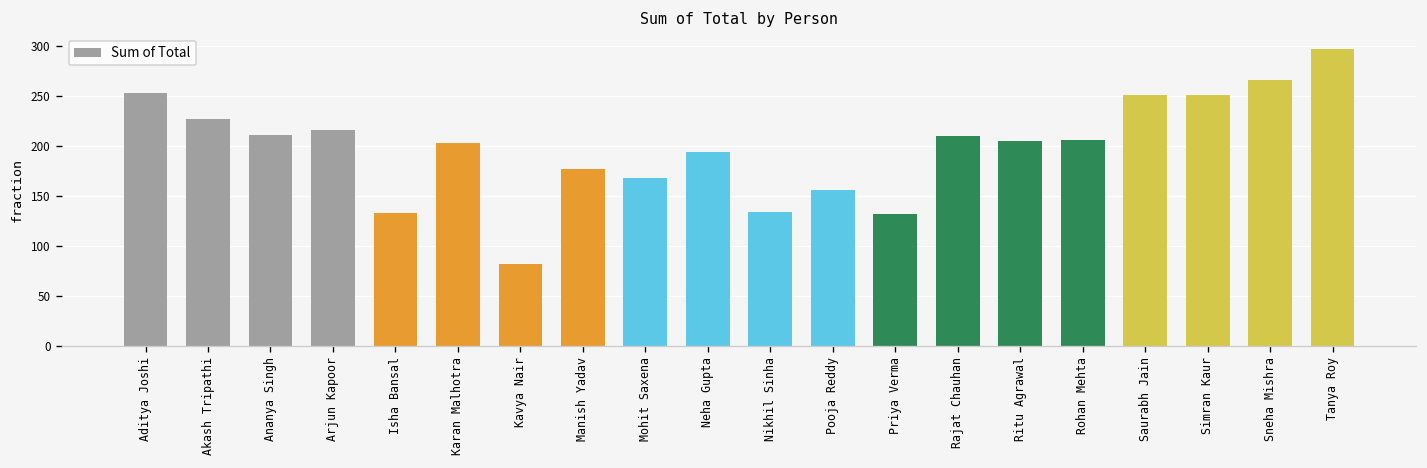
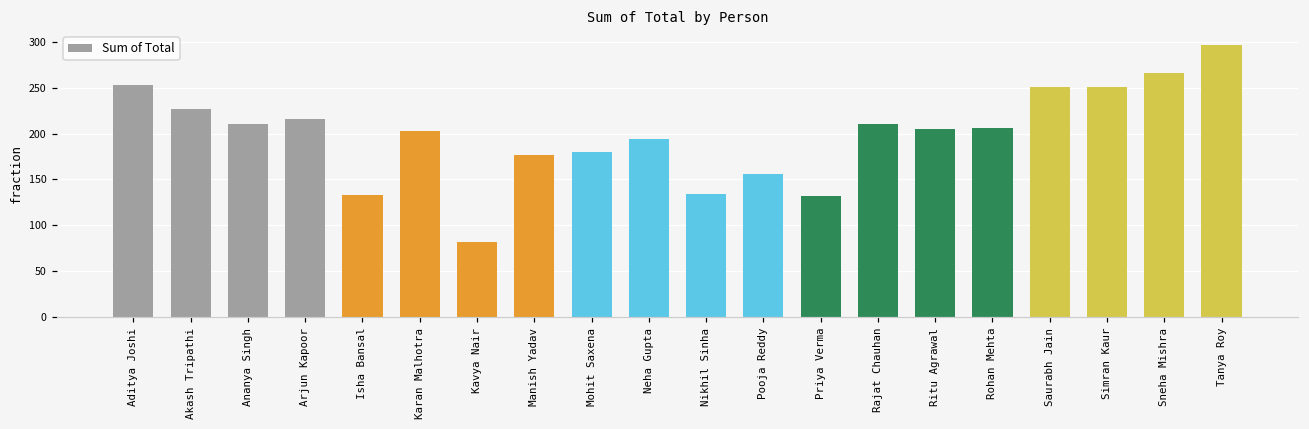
Mohit Saxena: 170 -> 180
